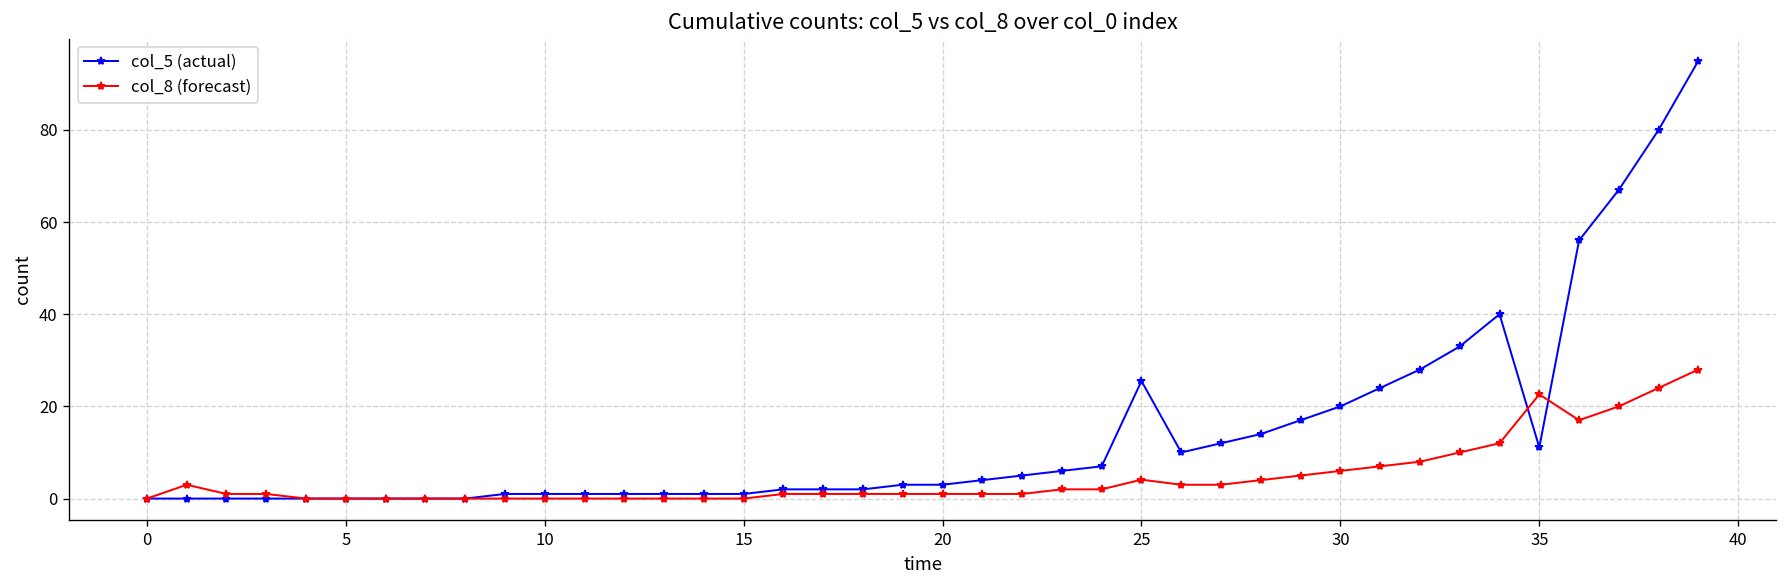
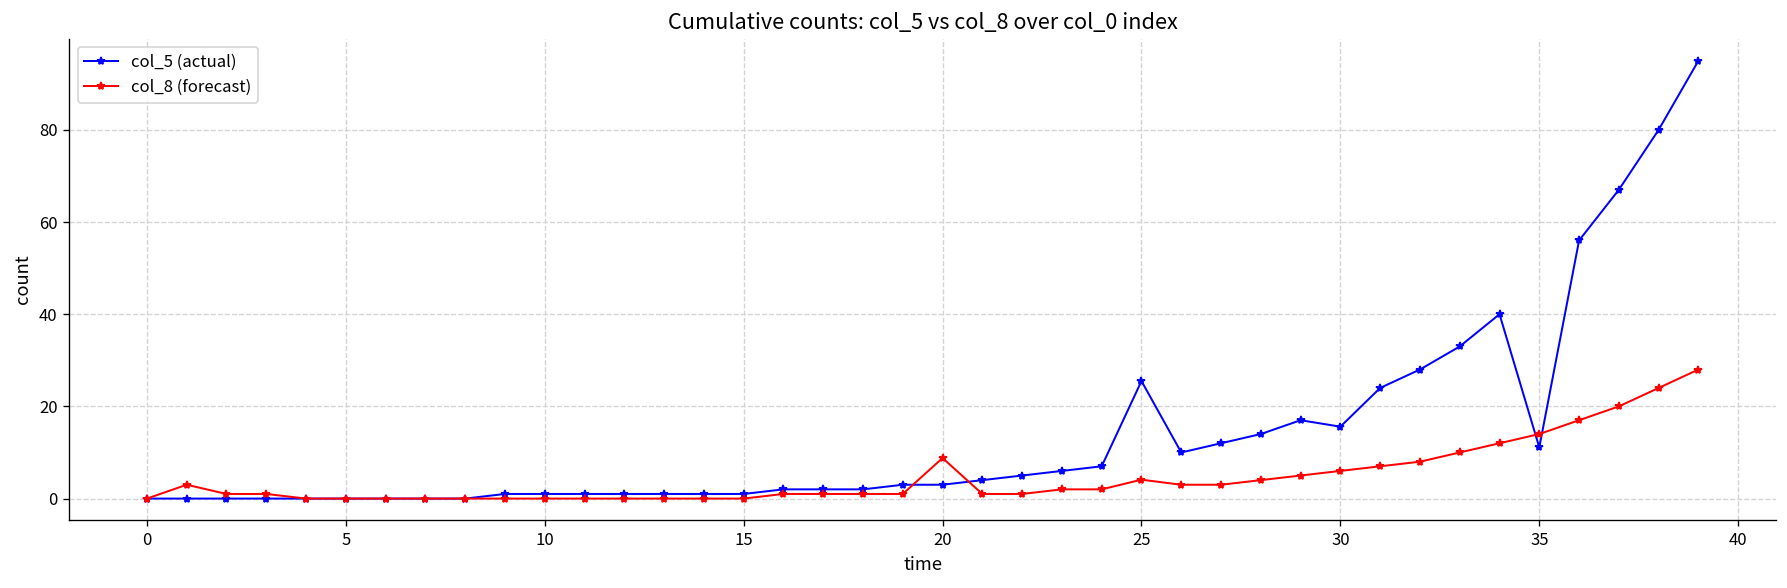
col_8 (forecast), 20: 1 -> 9
col_5 (actual), 30: 20 -> 16
col_8 (forecast), 35: 23 -> 14
